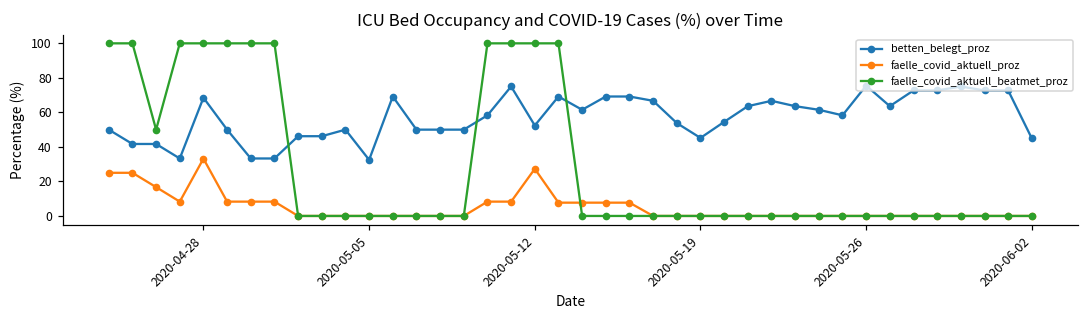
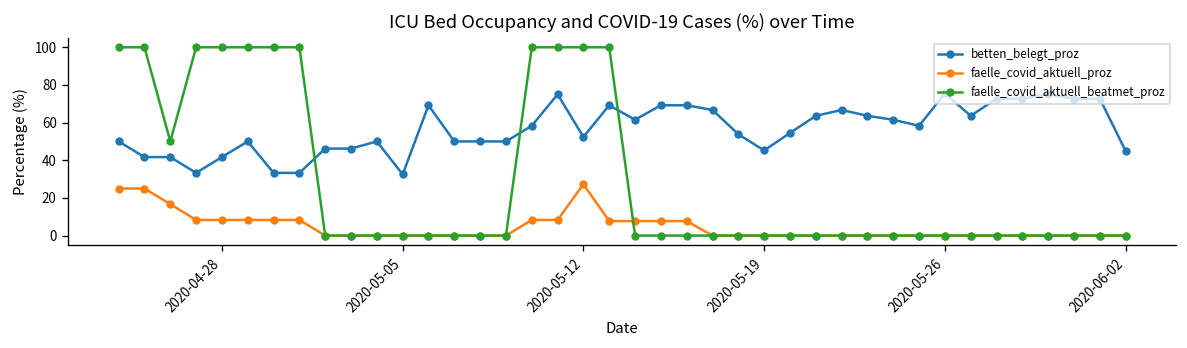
betten_belegt_proz, 2020-04-28: 69 -> 42
faelle_covid_aktuell_proz, 2020-04-28: 33 -> 8
